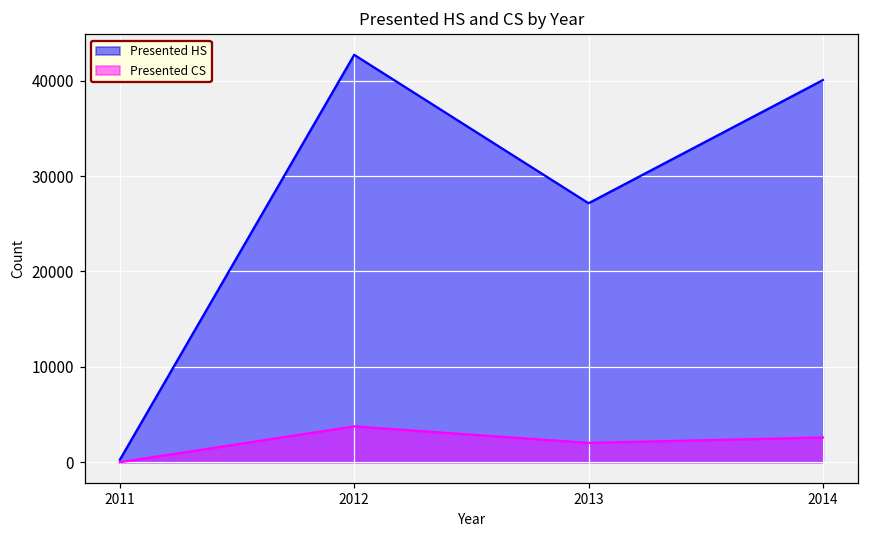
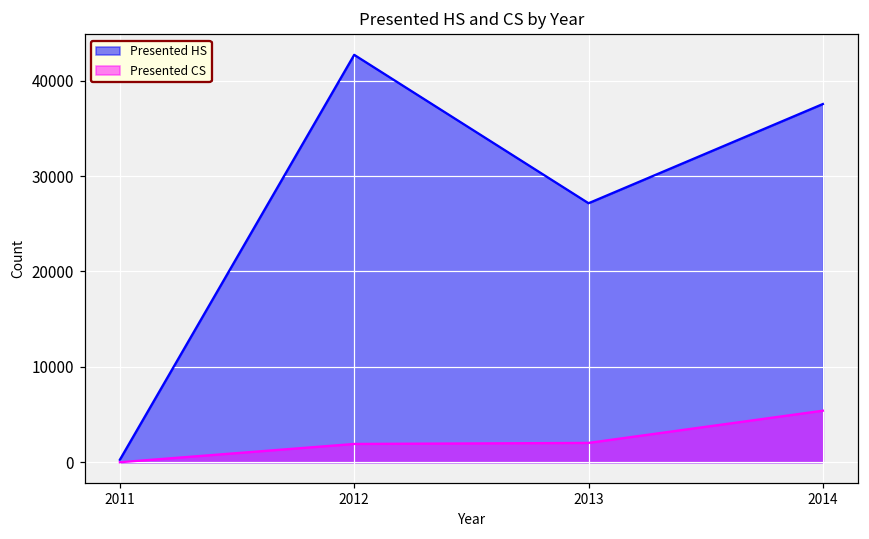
Presented CS, 2012: 4000 -> 2000
Presented HS, 2014: 40000 -> 38000
Presented CS, 2014: 3000 -> 5000
